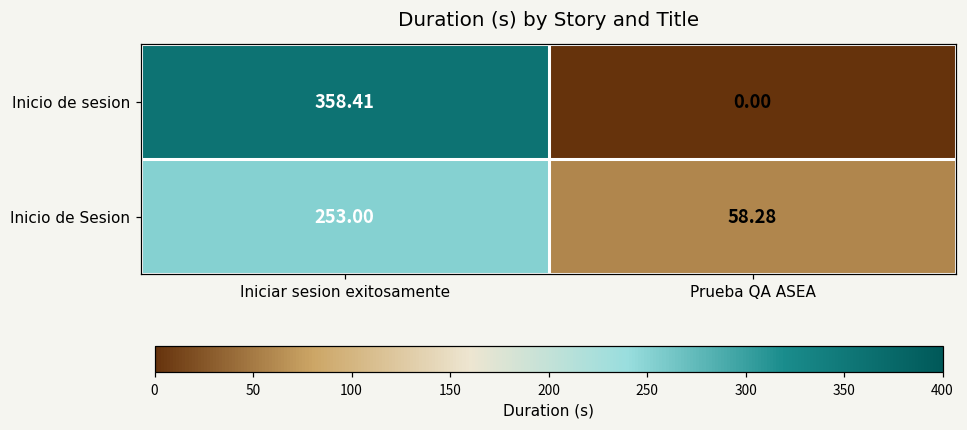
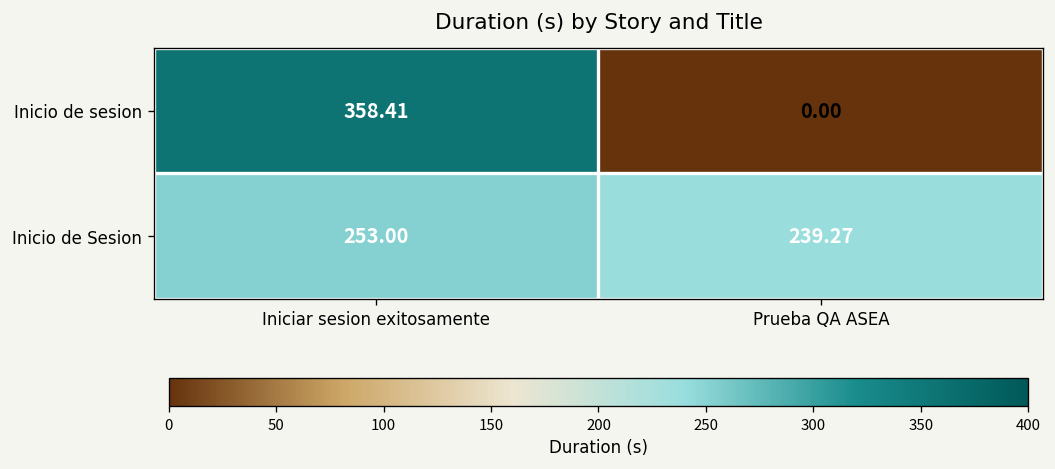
Inicio de Sesion, Prueba QA ASEA: 58.28 -> 239.27
